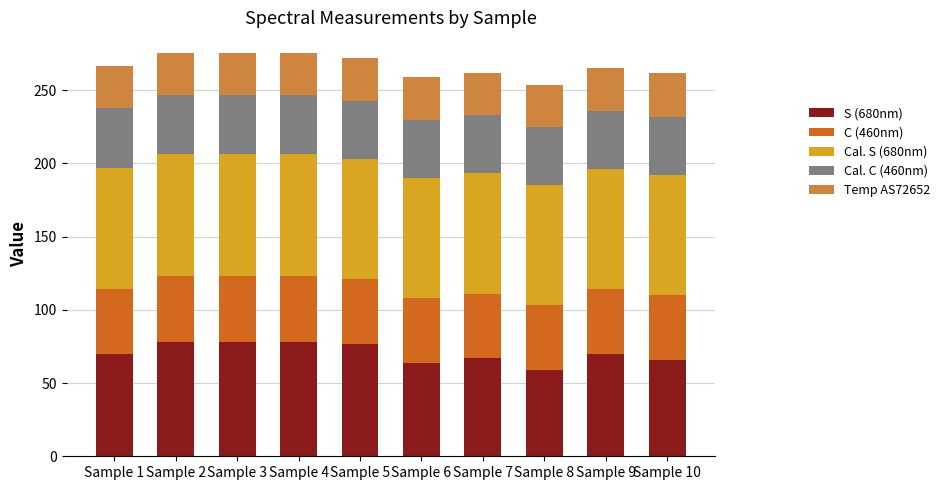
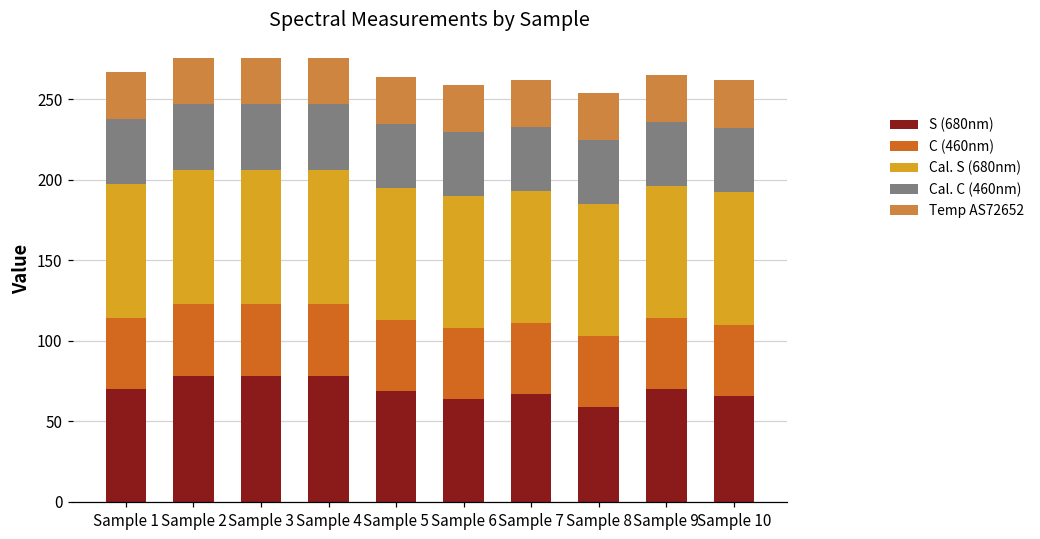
S (680nm), Sample 5: 77 -> 69
